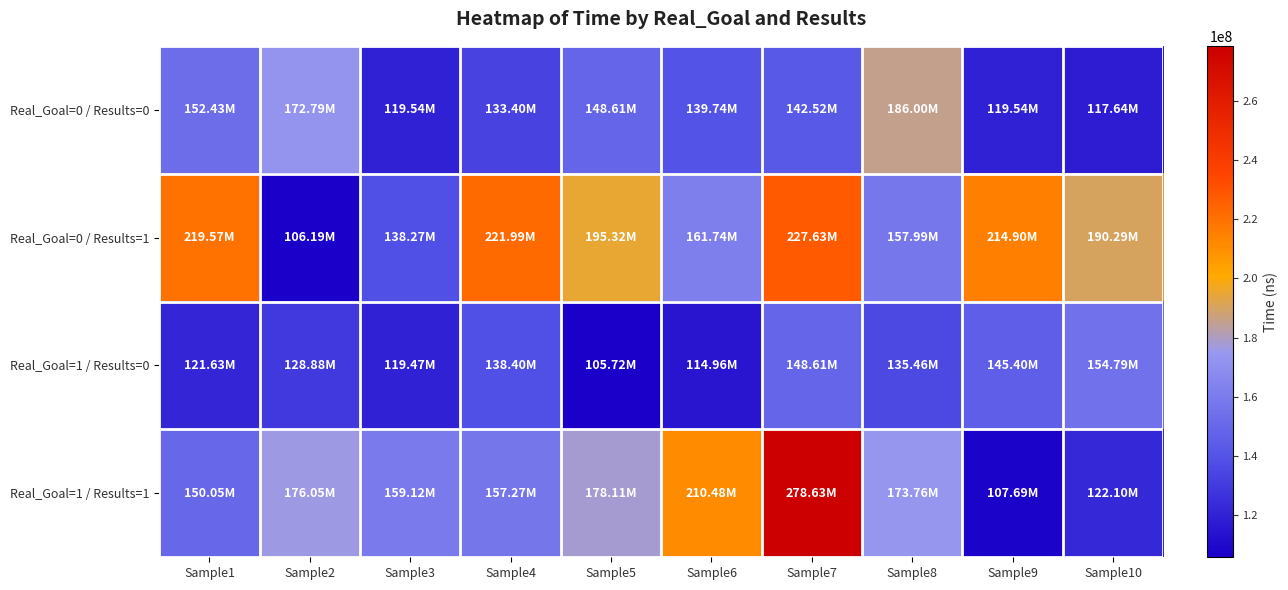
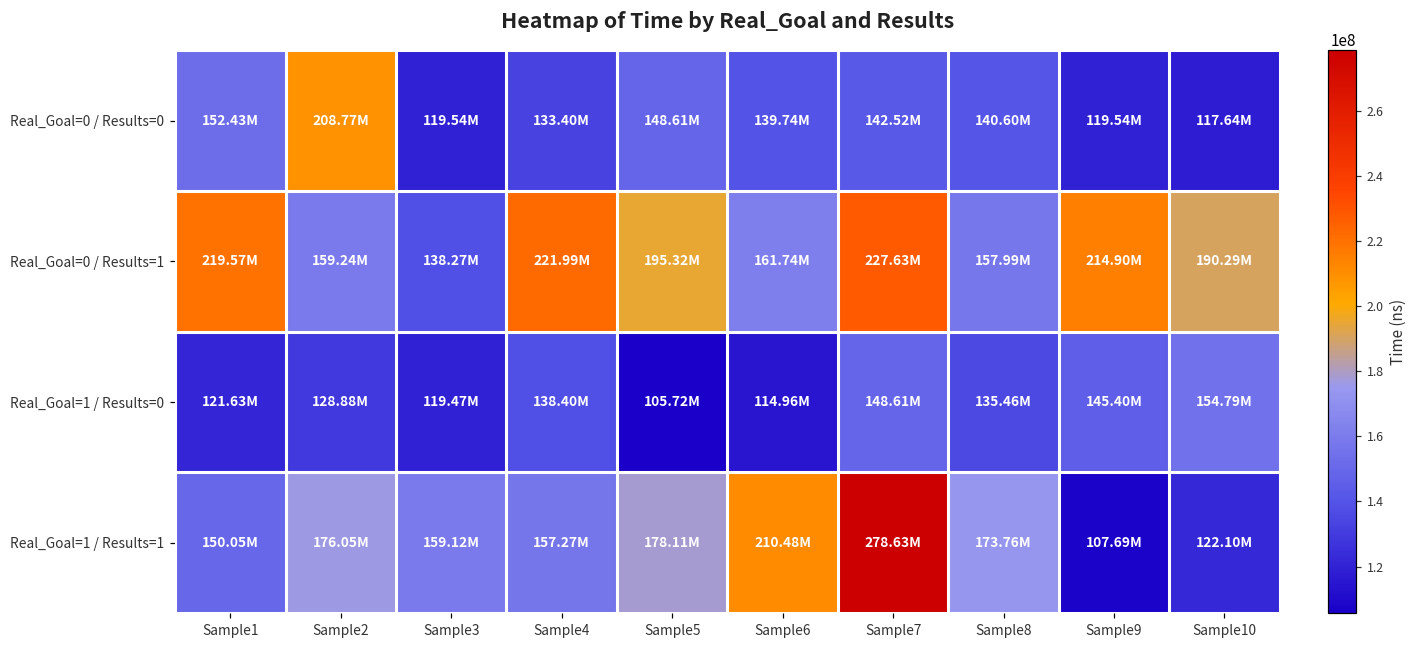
Real_Goal=0 / Results=0, Sample2: 172.79M -> 208.77M
Real_Goal=0 / Results=0, Sample8: 186.00M -> 140.60M
Real_Goal=0 / Results=1, Sample2: 106.19M -> 159.24M
